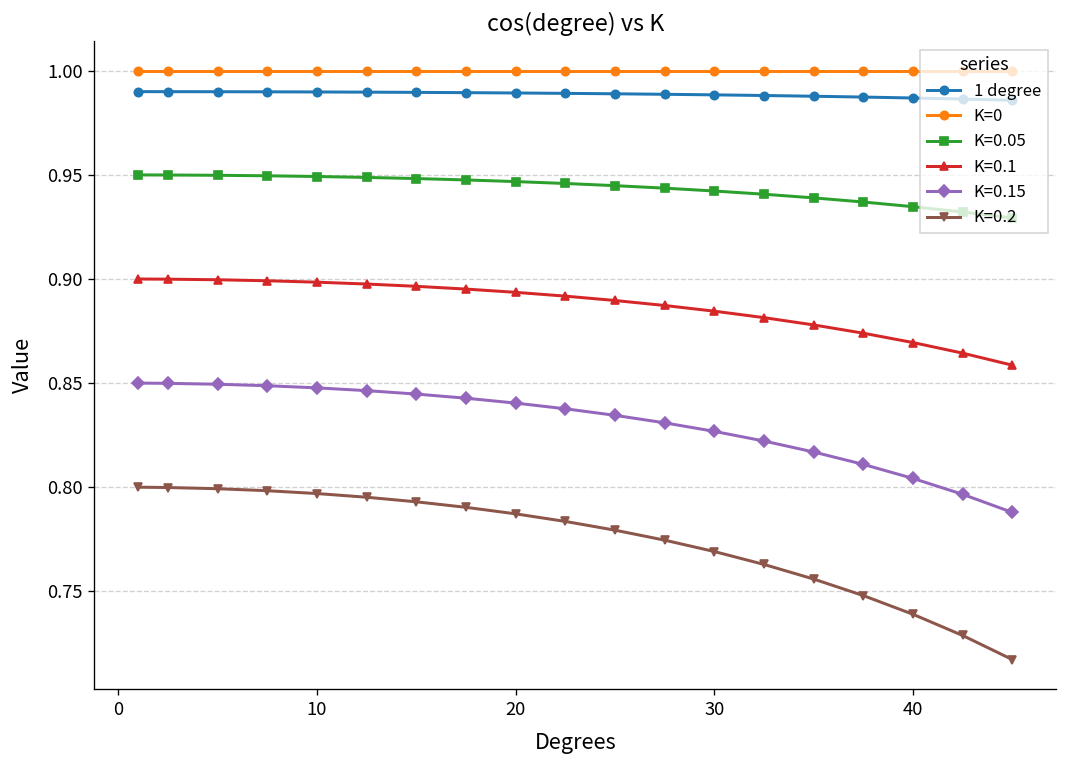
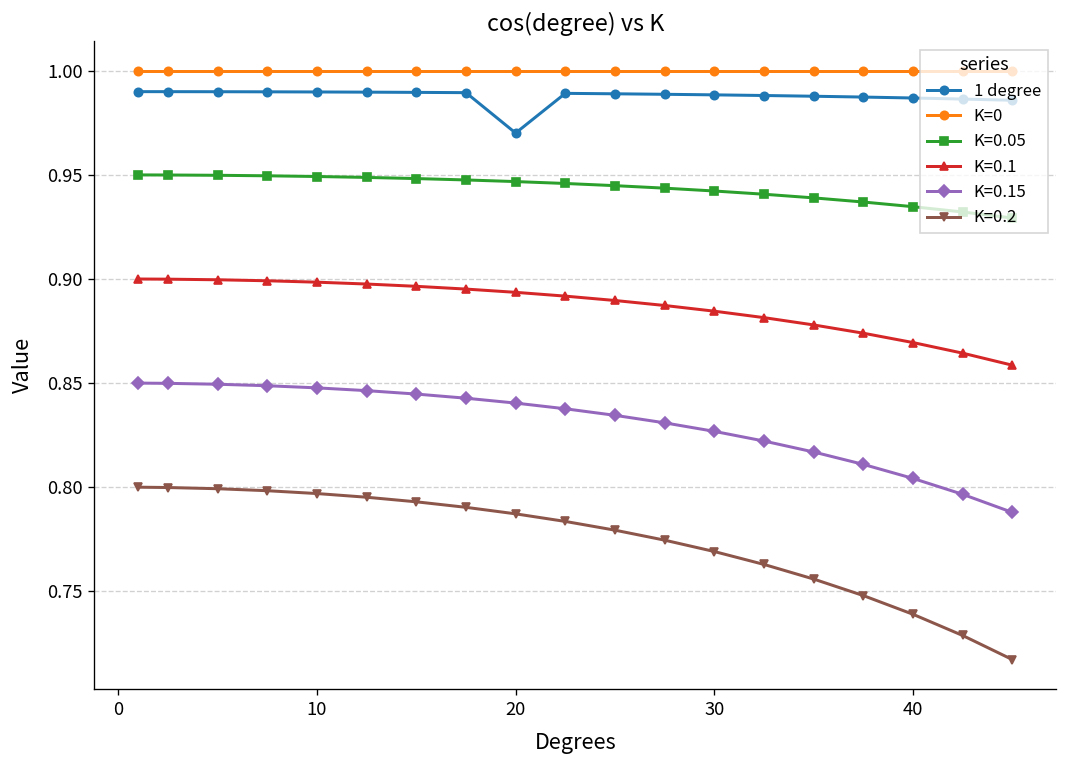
1 degree, 20: 0.989 -> 0.970
